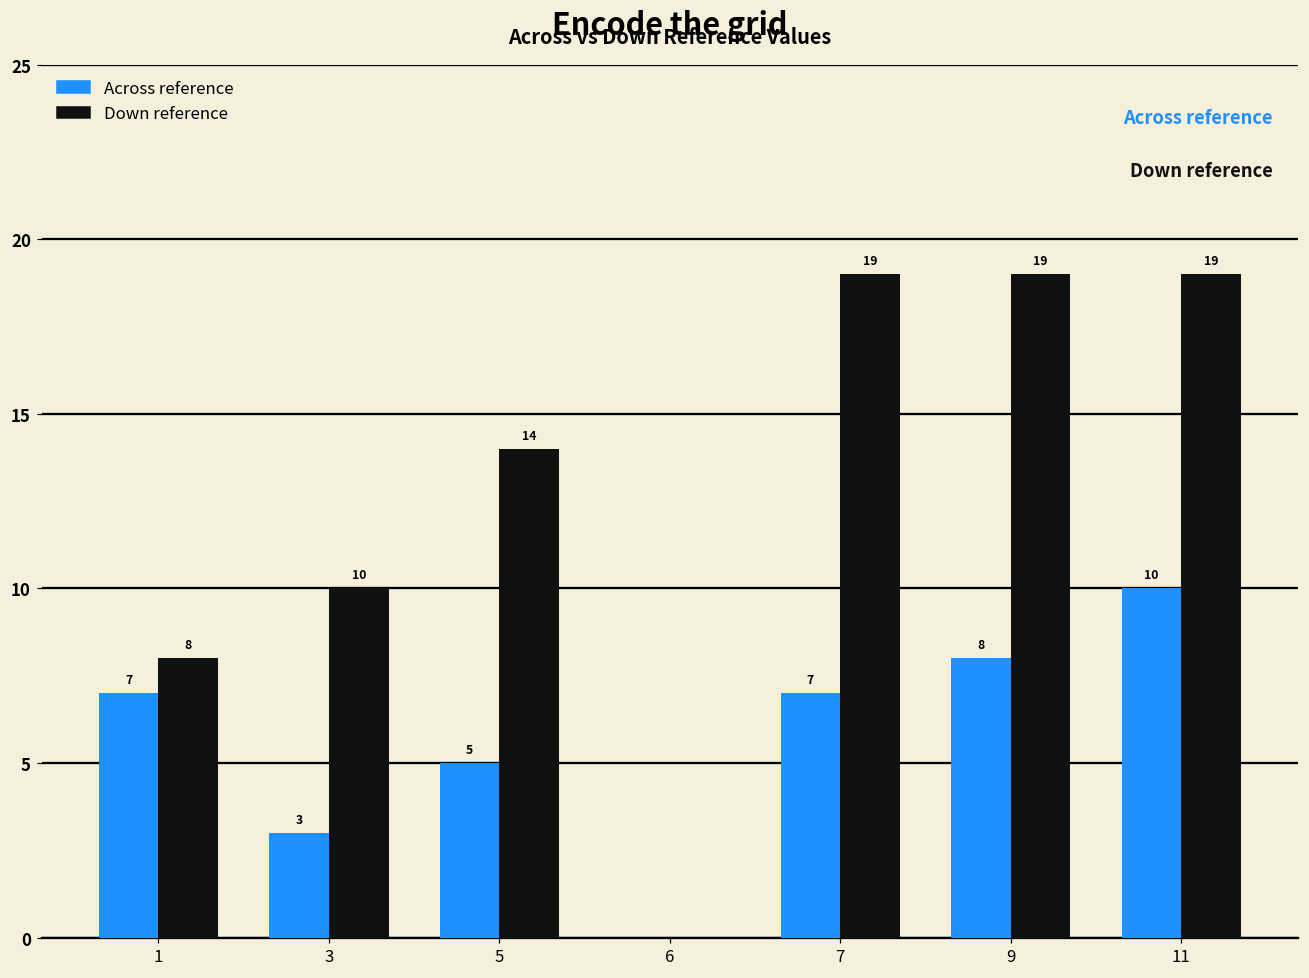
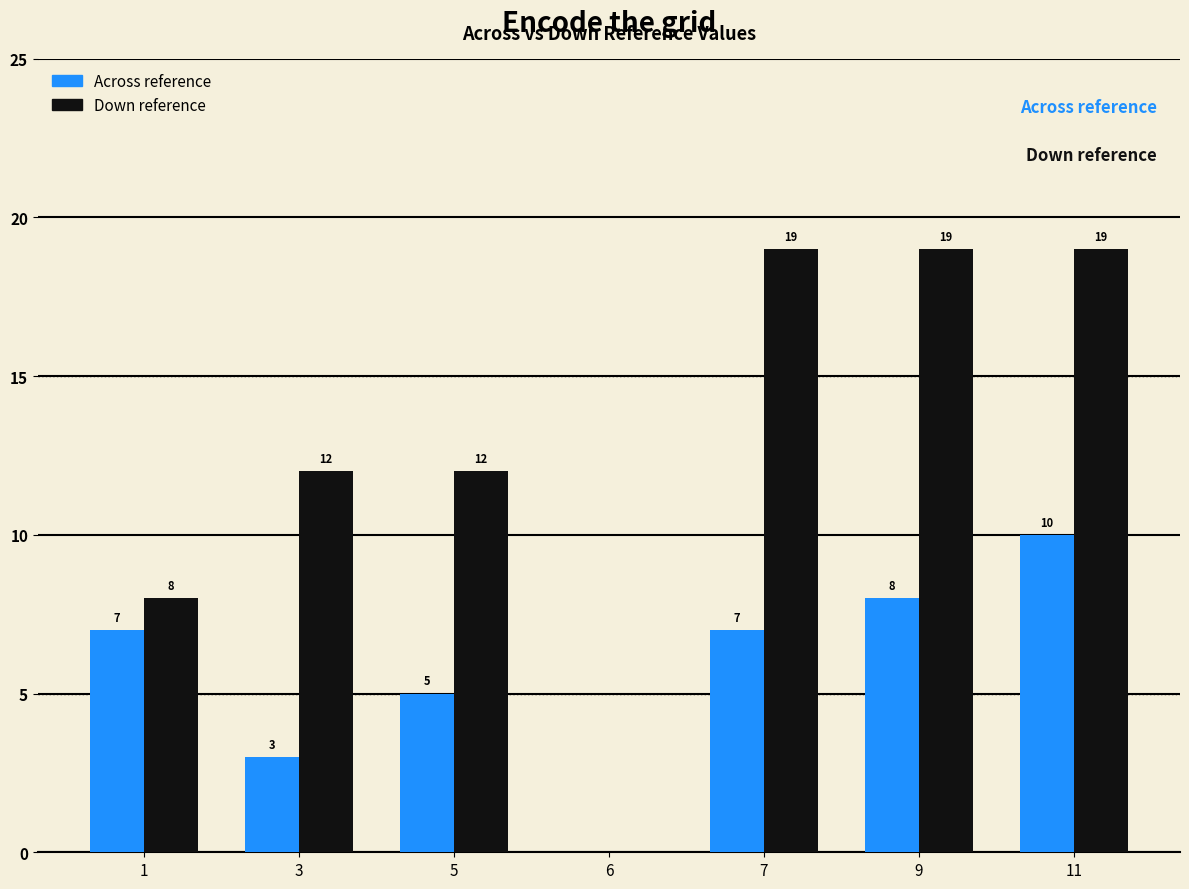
Down reference, 3: 10 -> 12
Down reference, 5: 14 -> 12
